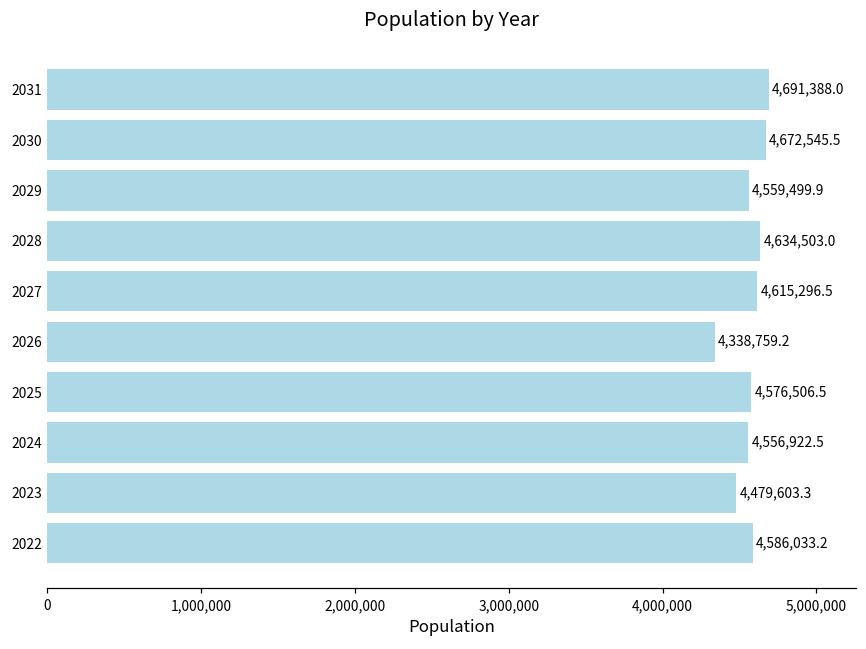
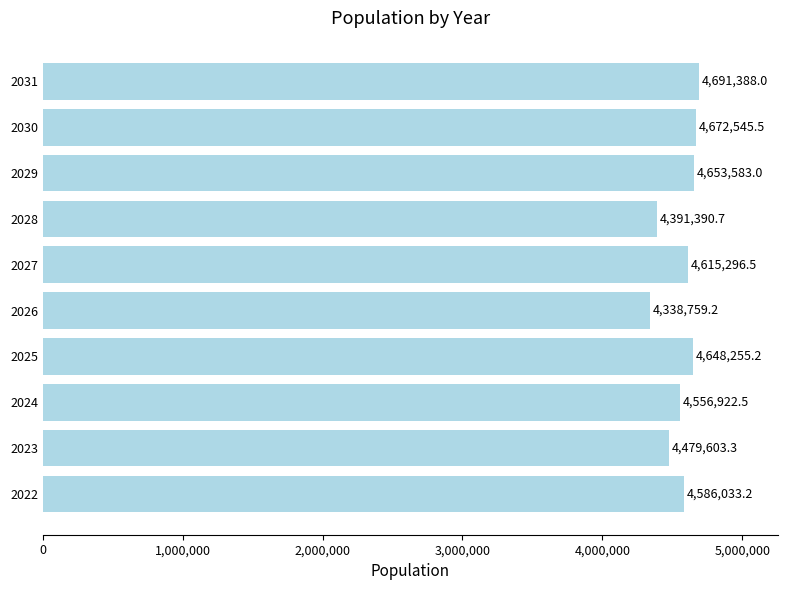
2029: 4,559,499.9 -> 4,653,583.0
2028: 4,634,503.0 -> 4,391,390.7
2025: 4,576,506.5 -> 4,648,255.2
